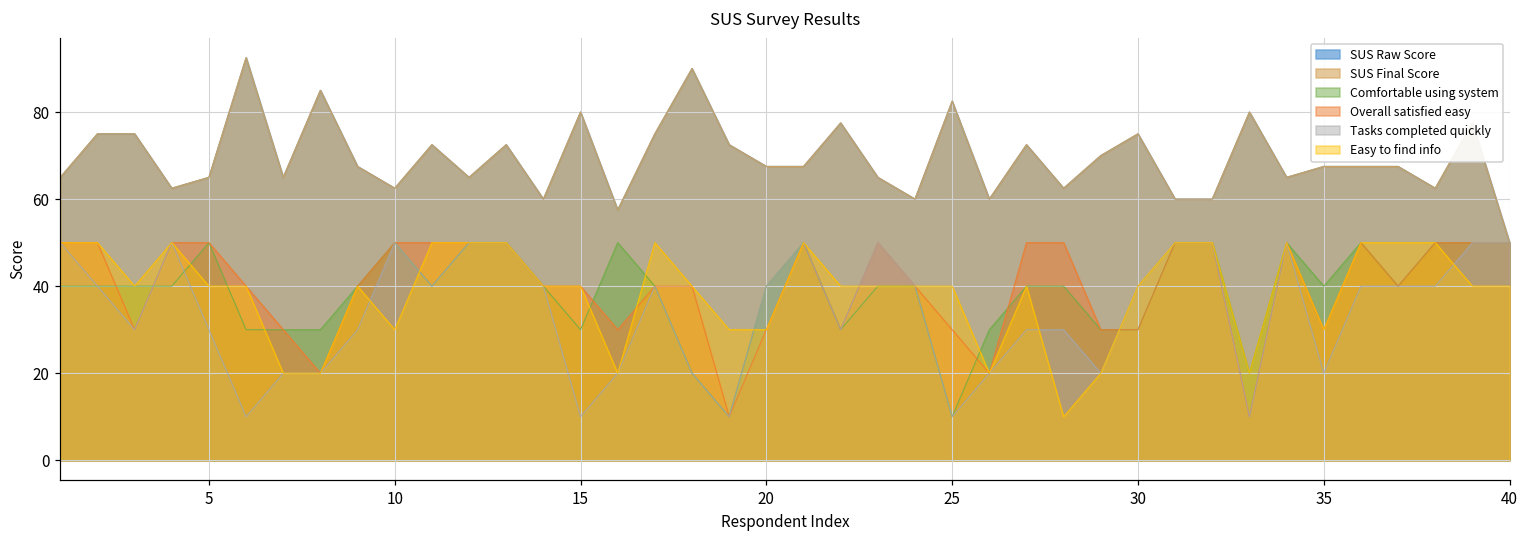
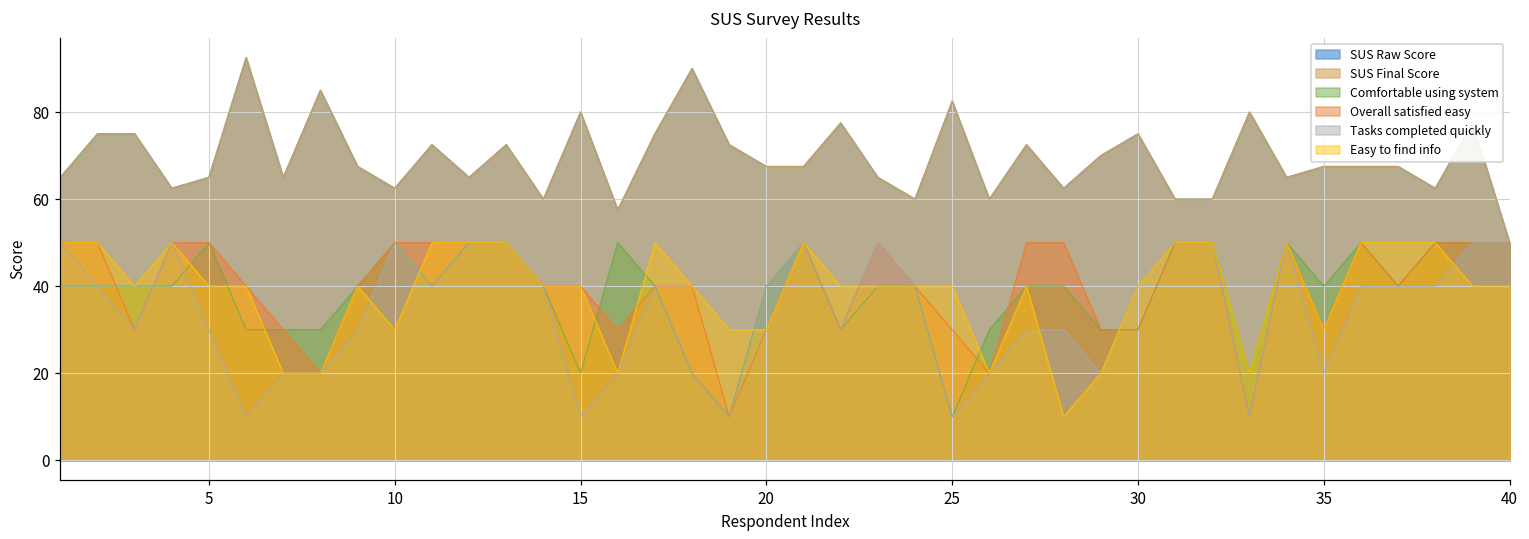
Comfortable using system, 15: 30 -> 20
